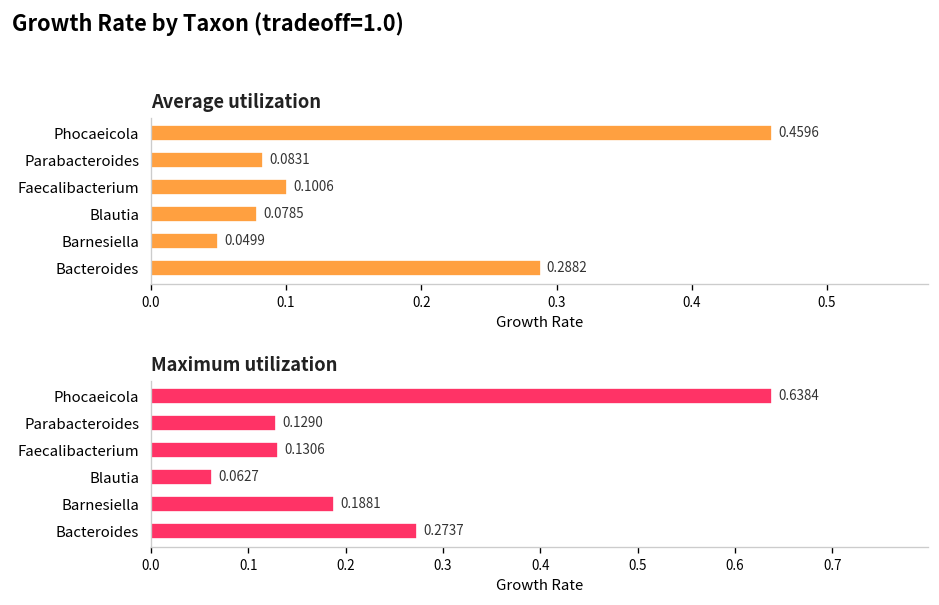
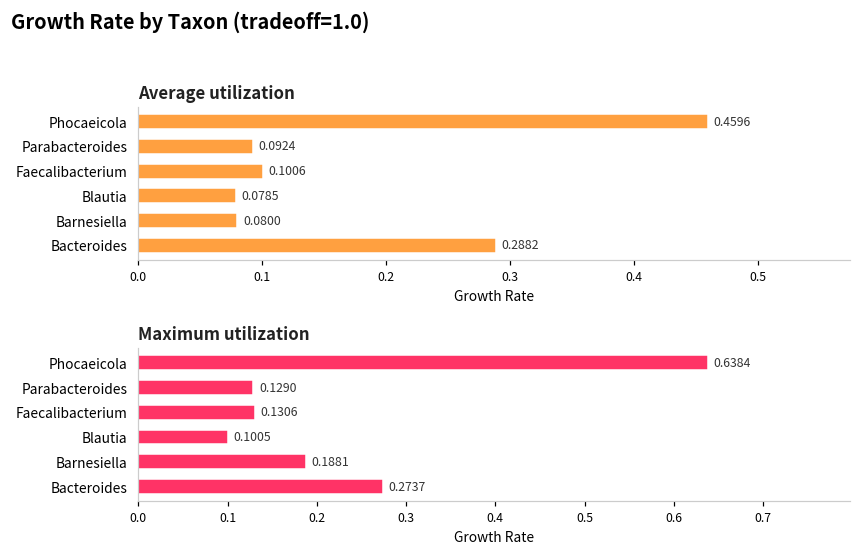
Average utilization, Parabacteroides: 0.0831 -> 0.0924
Average utilization, Barnesiella: 0.0499 -> 0.0800
Maximum utilization, Blautia: 0.0627 -> 0.1005
